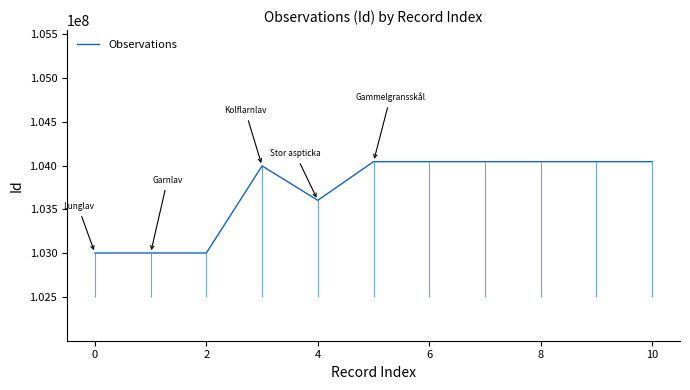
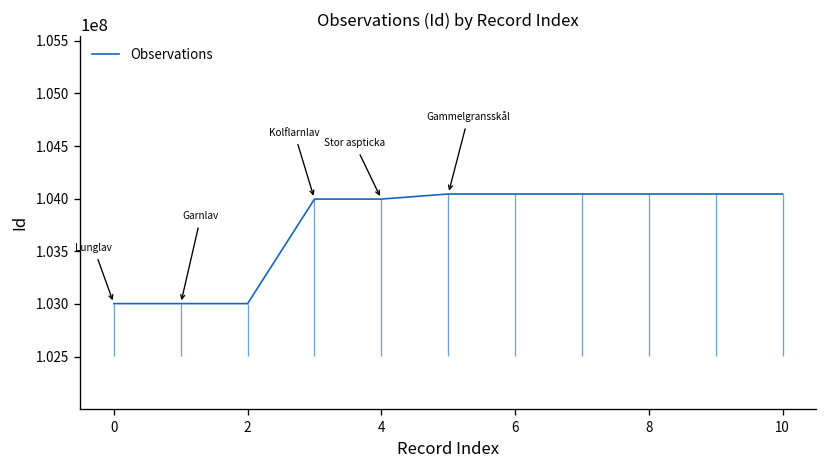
4: 103600000 -> 104000000
